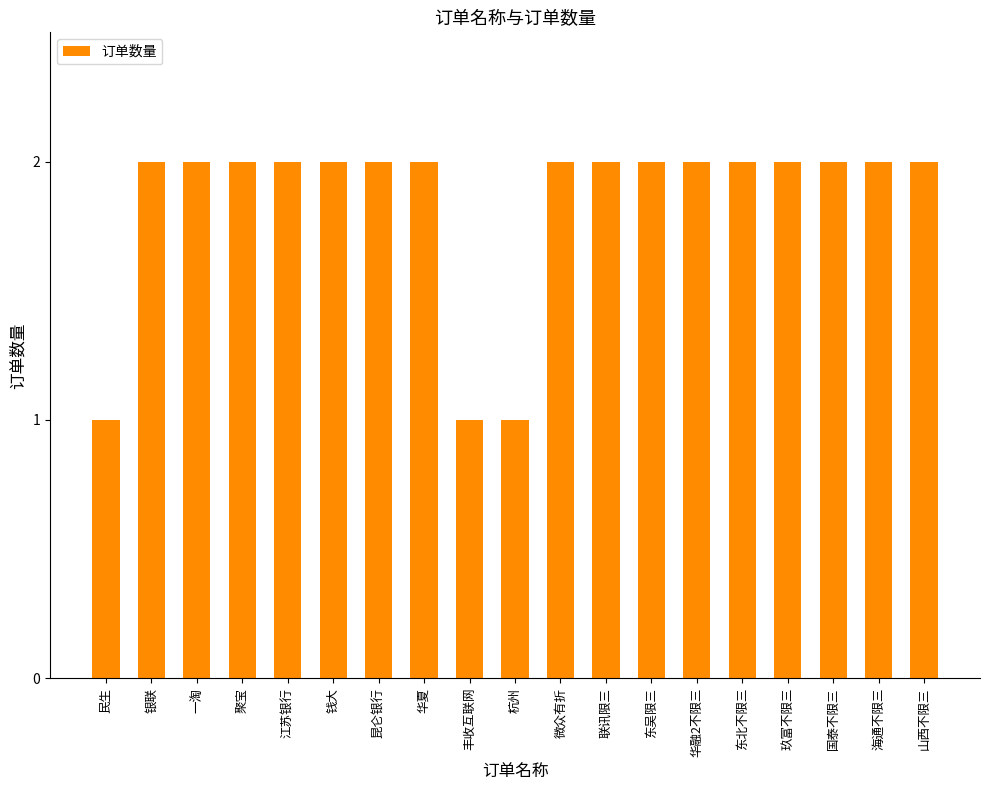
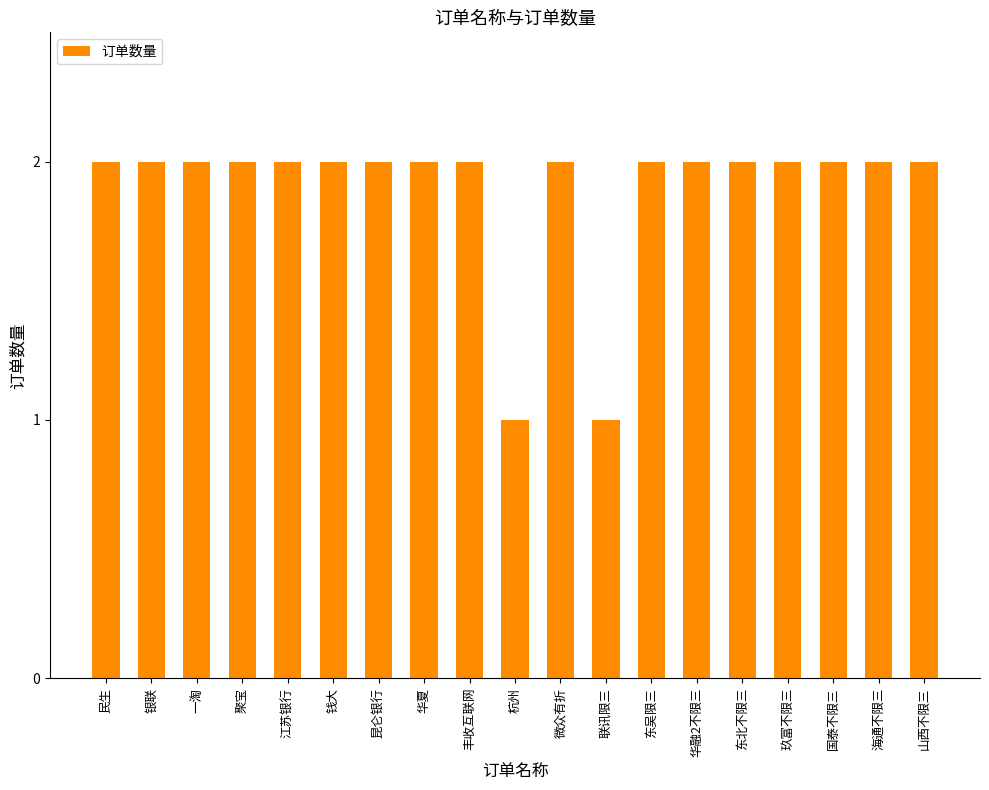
民生: 1 -> 2
丰收互联网: 1 -> 2
联讯限三: 2 -> 1
